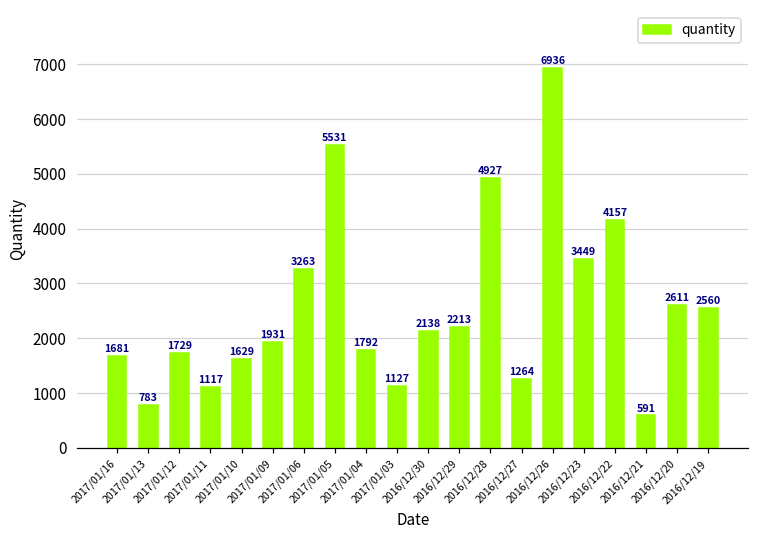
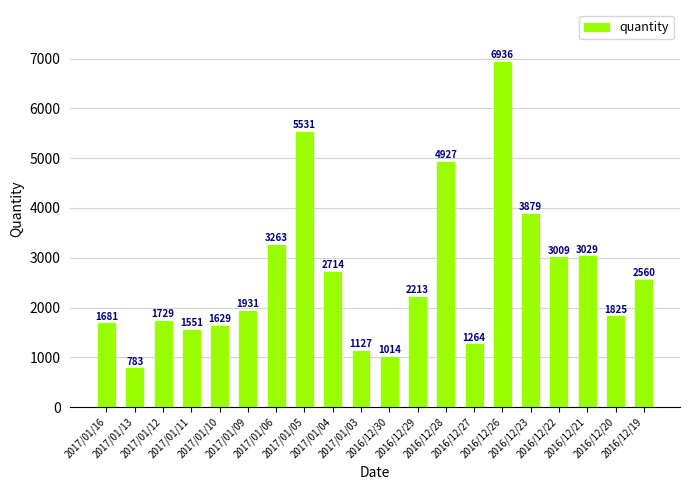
2017/01/11: 1117 -> 1551
2017/01/04: 1792 -> 2714
2016/12/30: 2138 -> 1014
2016/12/23: 3449 -> 3879
2016/12/22: 4157 -> 3009
2016/12/21: 591 -> 3029
2016/12/20: 2611 -> 1825
